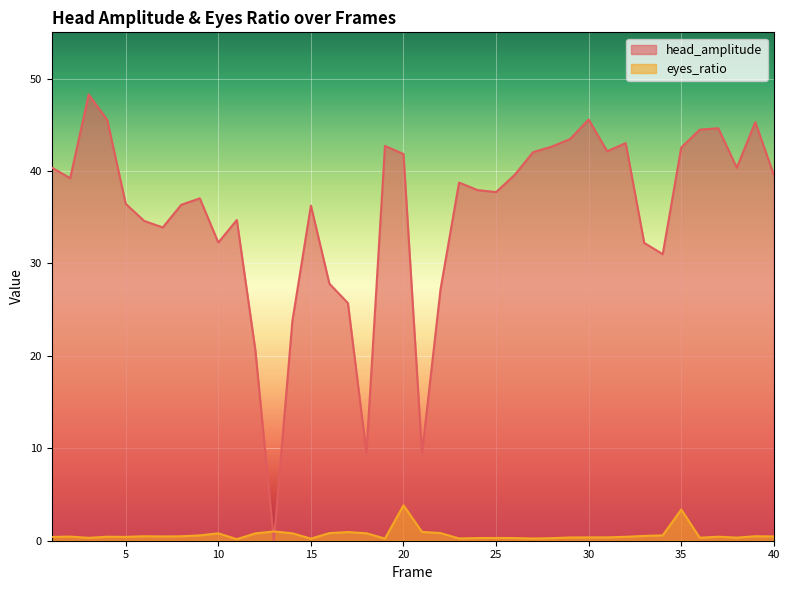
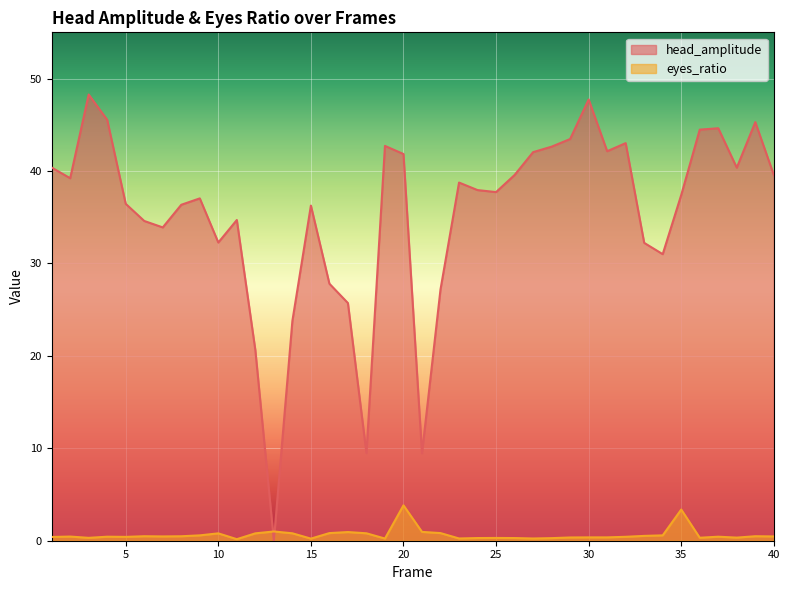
head_amplitude, 30: 46 -> 48
head_amplitude, 35: 43 -> 37
